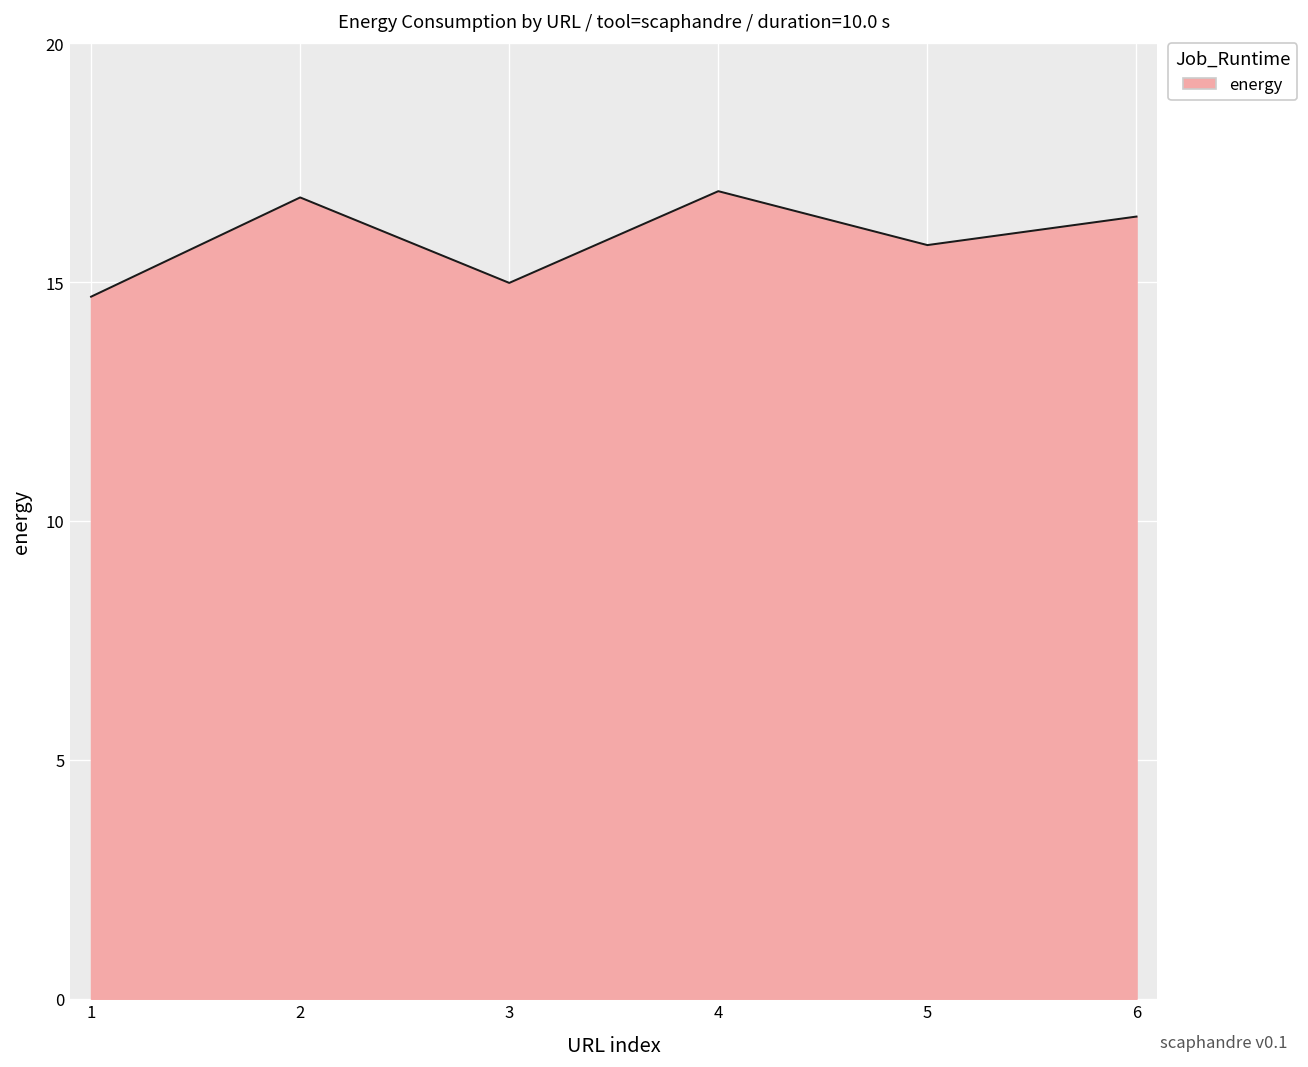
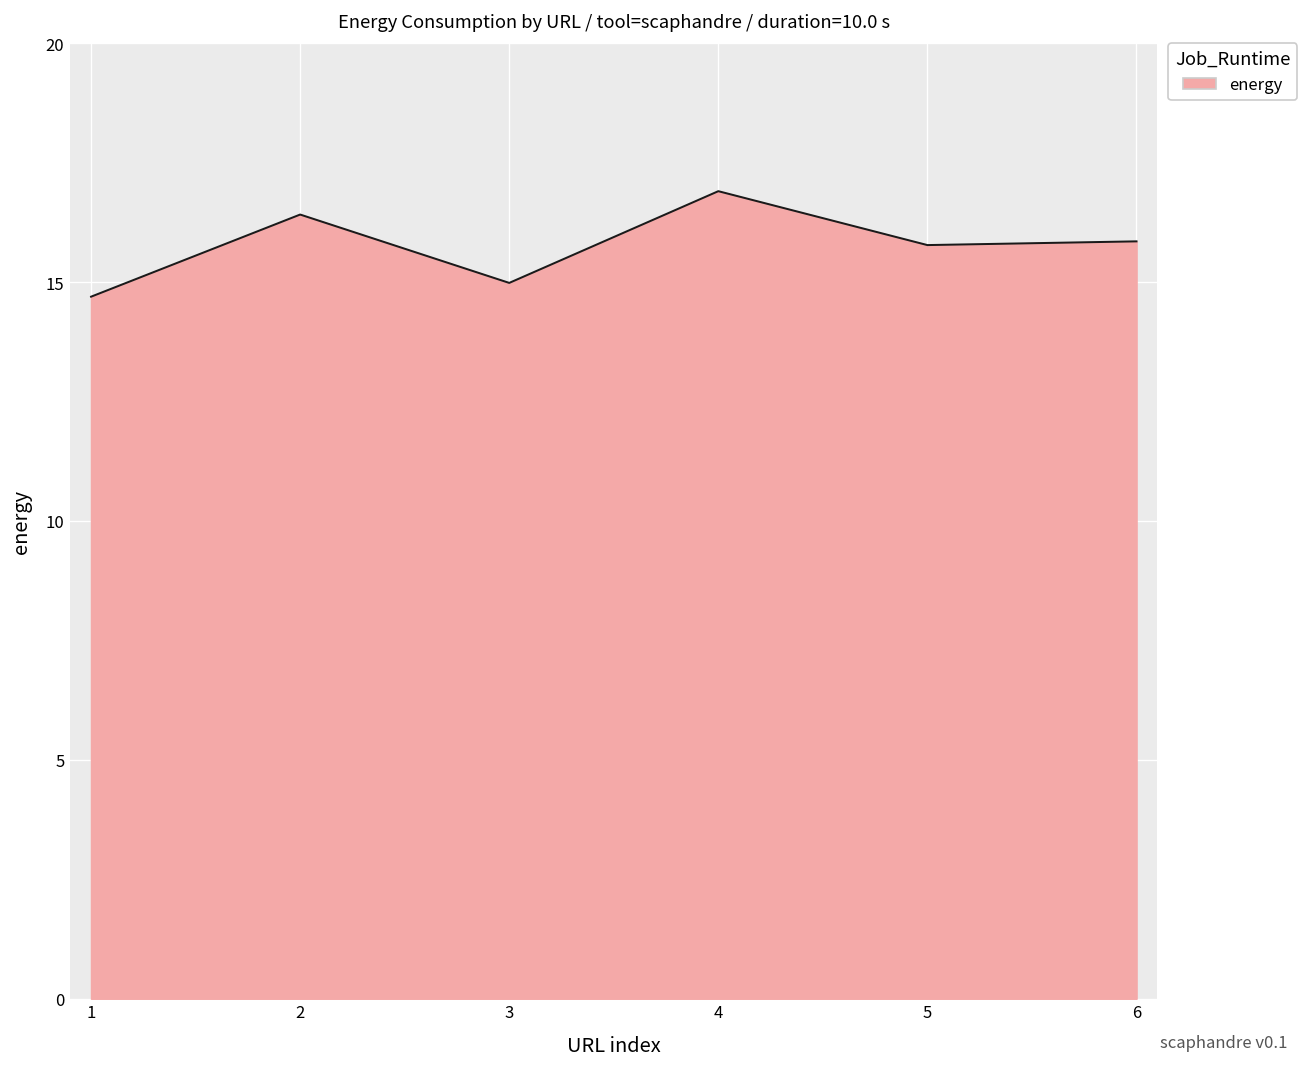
2: 16.8 -> 16.4
6: 16.4 -> 15.9
